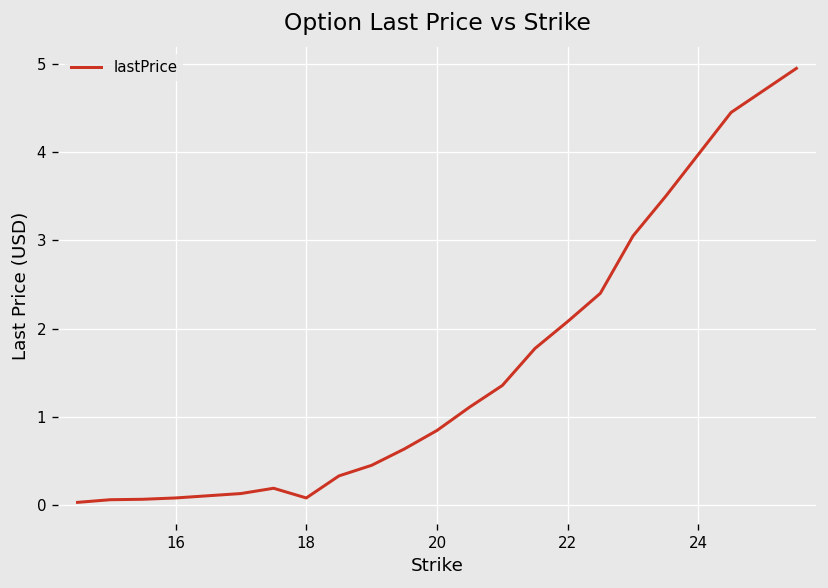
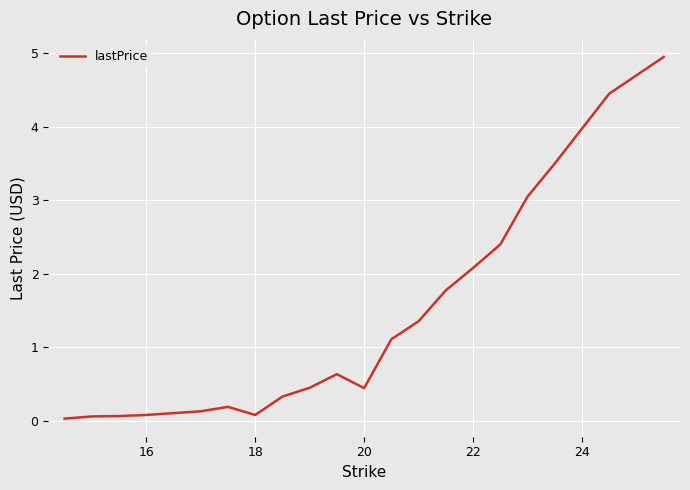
20: 0.8 -> 0.4
